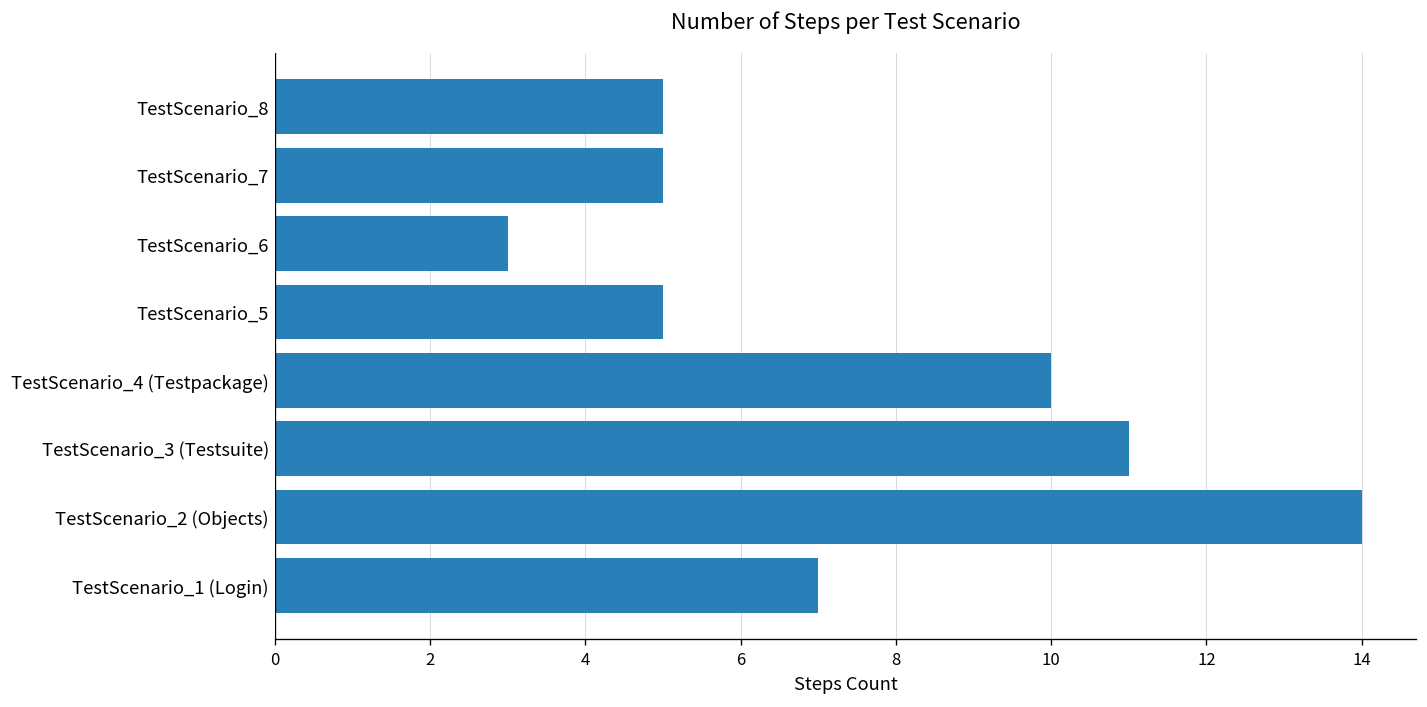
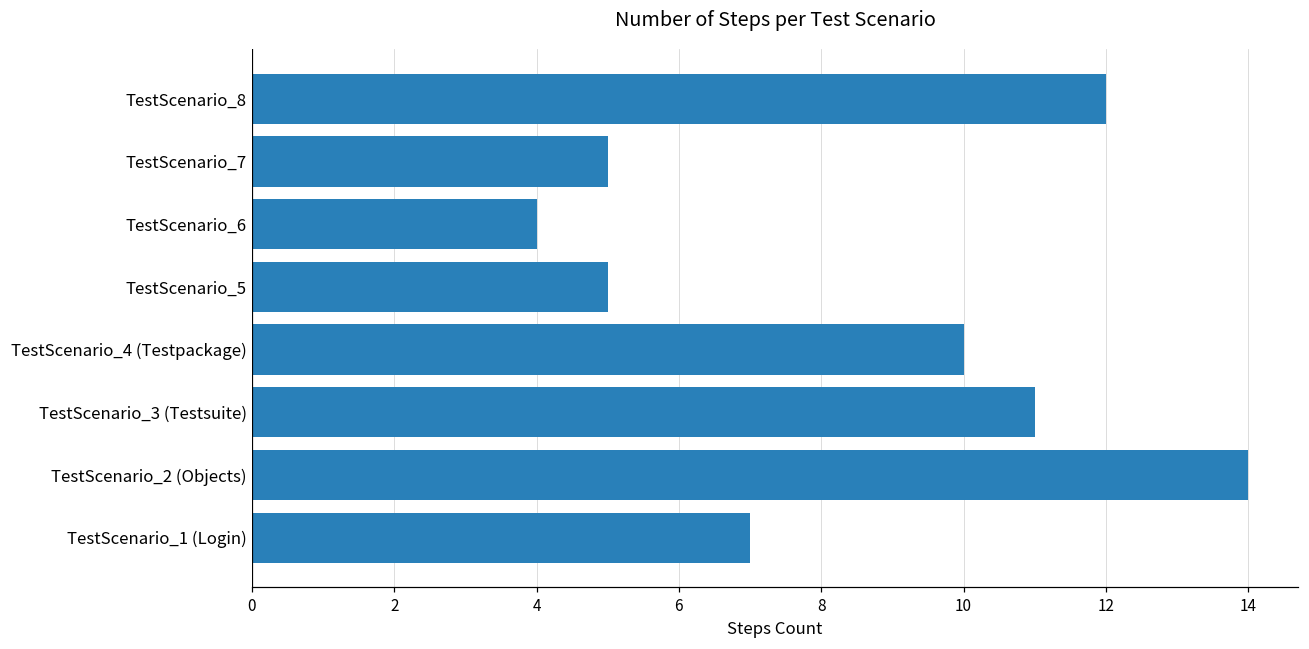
TestScenario_8: 5 -> 12
TestScenario_6: 3 -> 4
